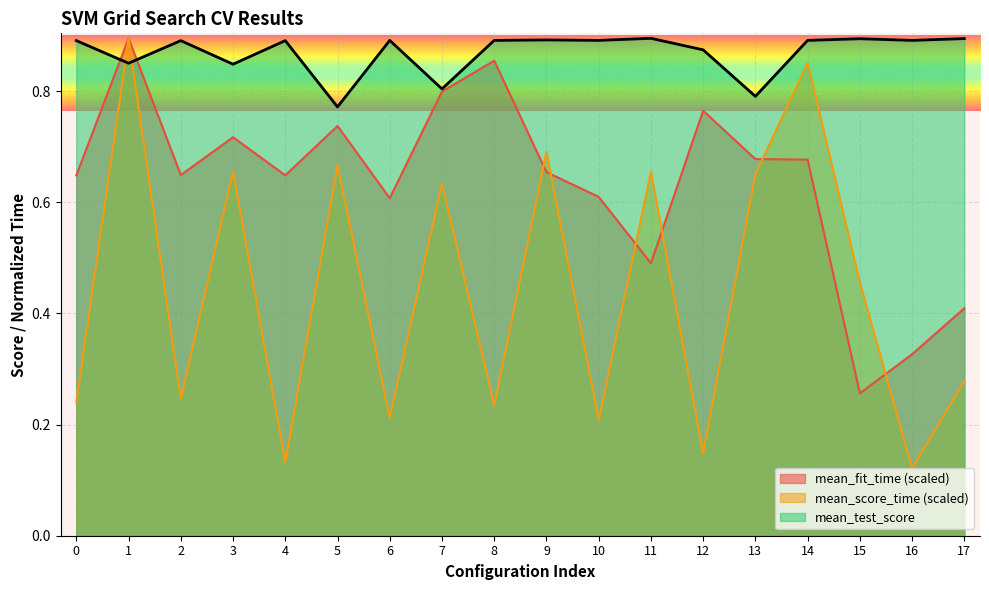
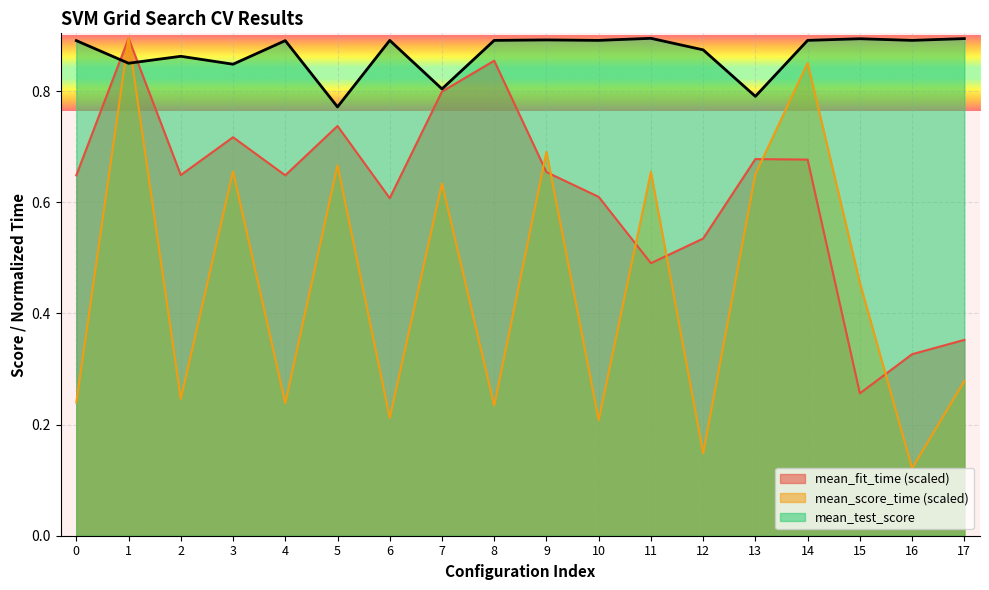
mean_test_score, 2: 0.89 -> 0.86
mean_score_time (scaled), 4: 0.13 -> 0.24
mean_fit_time (scaled), 12: 0.76 -> 0.53
mean_fit_time (scaled), 17: 0.41 -> 0.35
